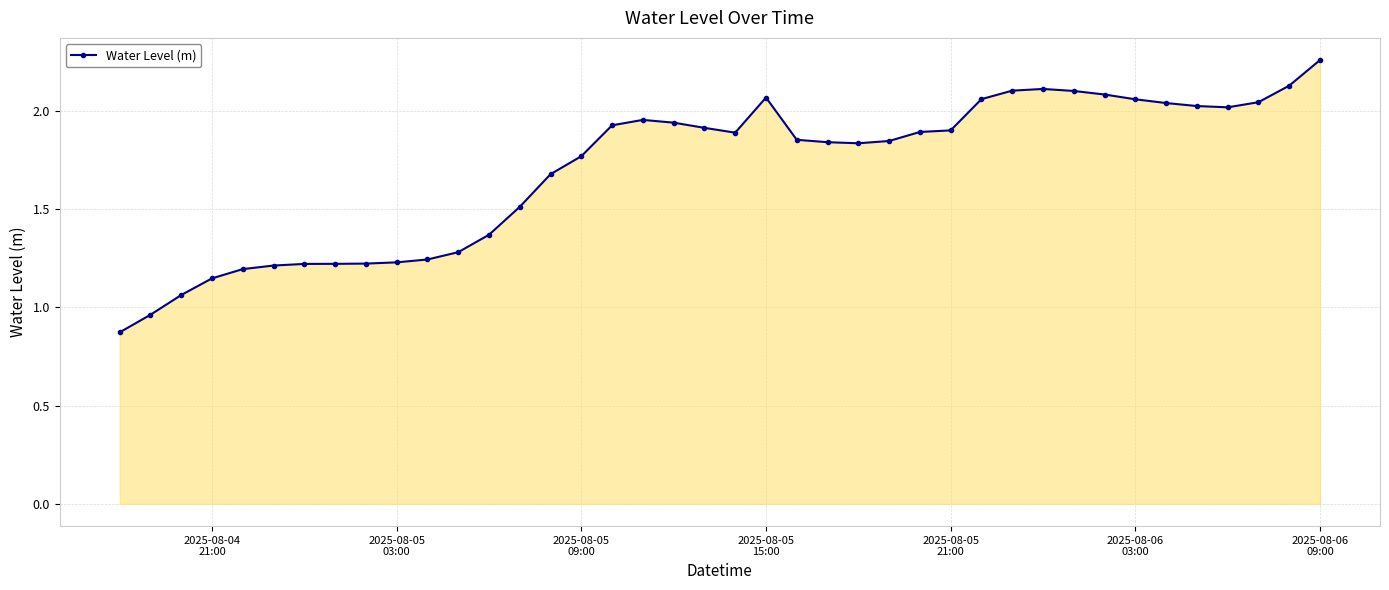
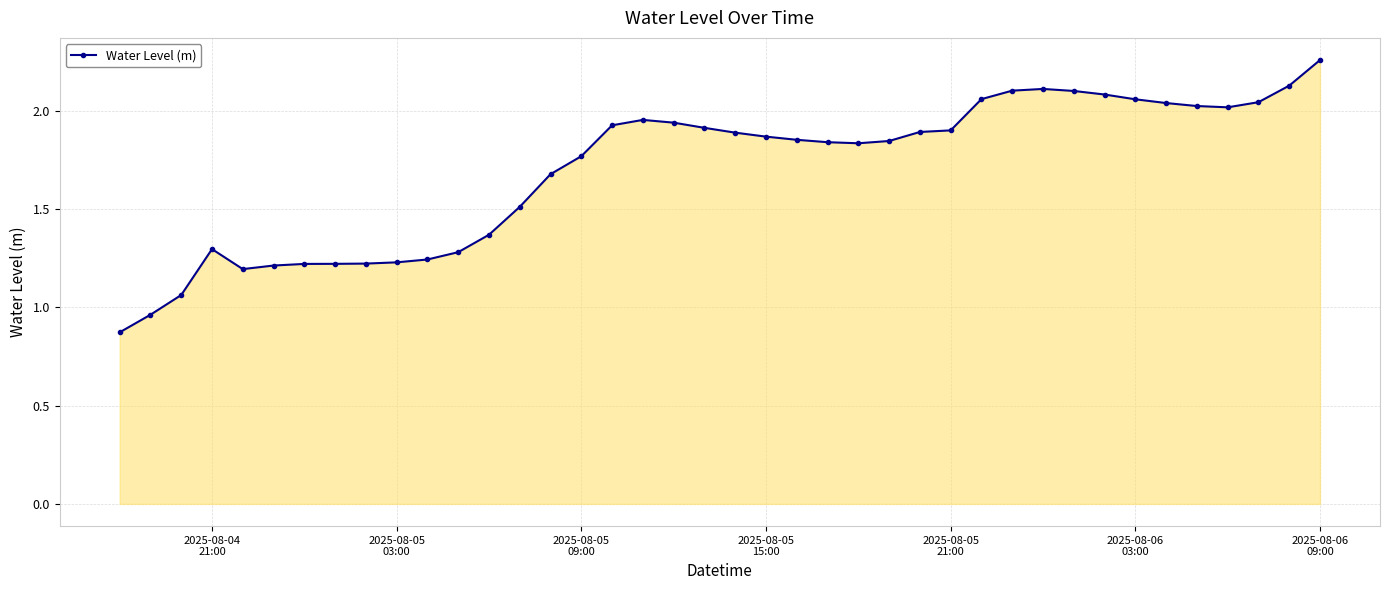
2025-08-04 21:00: 1.15 -> 1.30
2025-08-05 15:00: 2.07 -> 1.87
